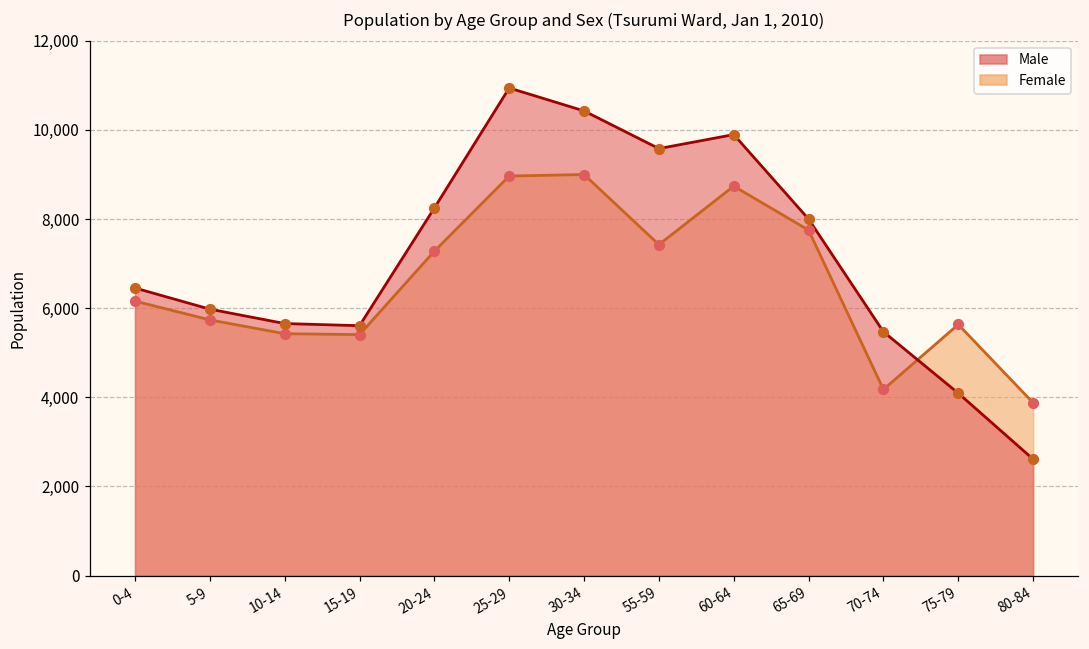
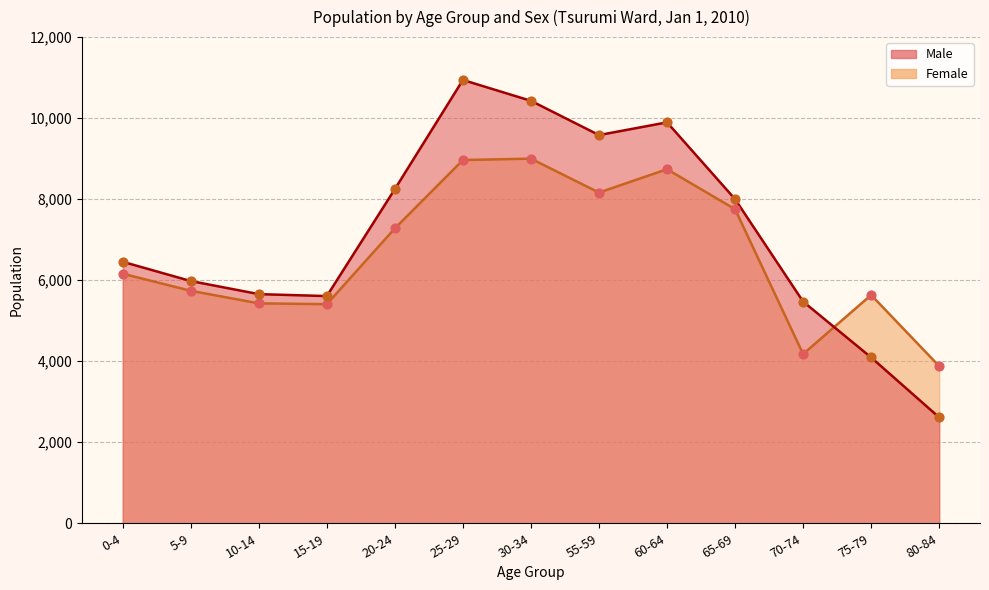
Female, 55-59: 7,400 -> 8,200
